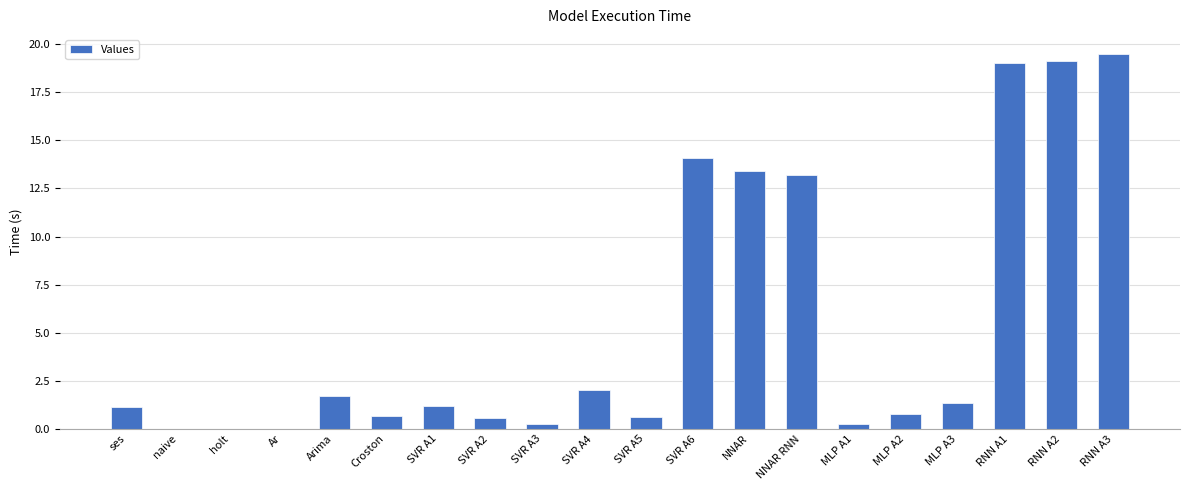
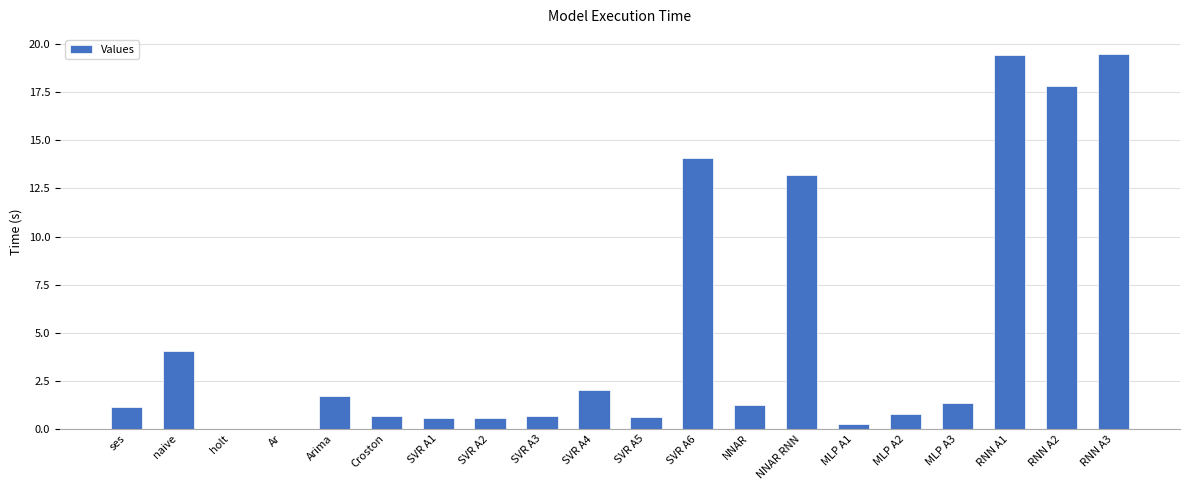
naive: 0.0 -> 4.0
SVR A1: 1.2 -> 0.6
SVR A3: 0.2 -> 0.6
NNAR: 13.4 -> 1.3
RNN A1: 19.0 -> 19.5
RNN A2: 19.1 -> 17.8
